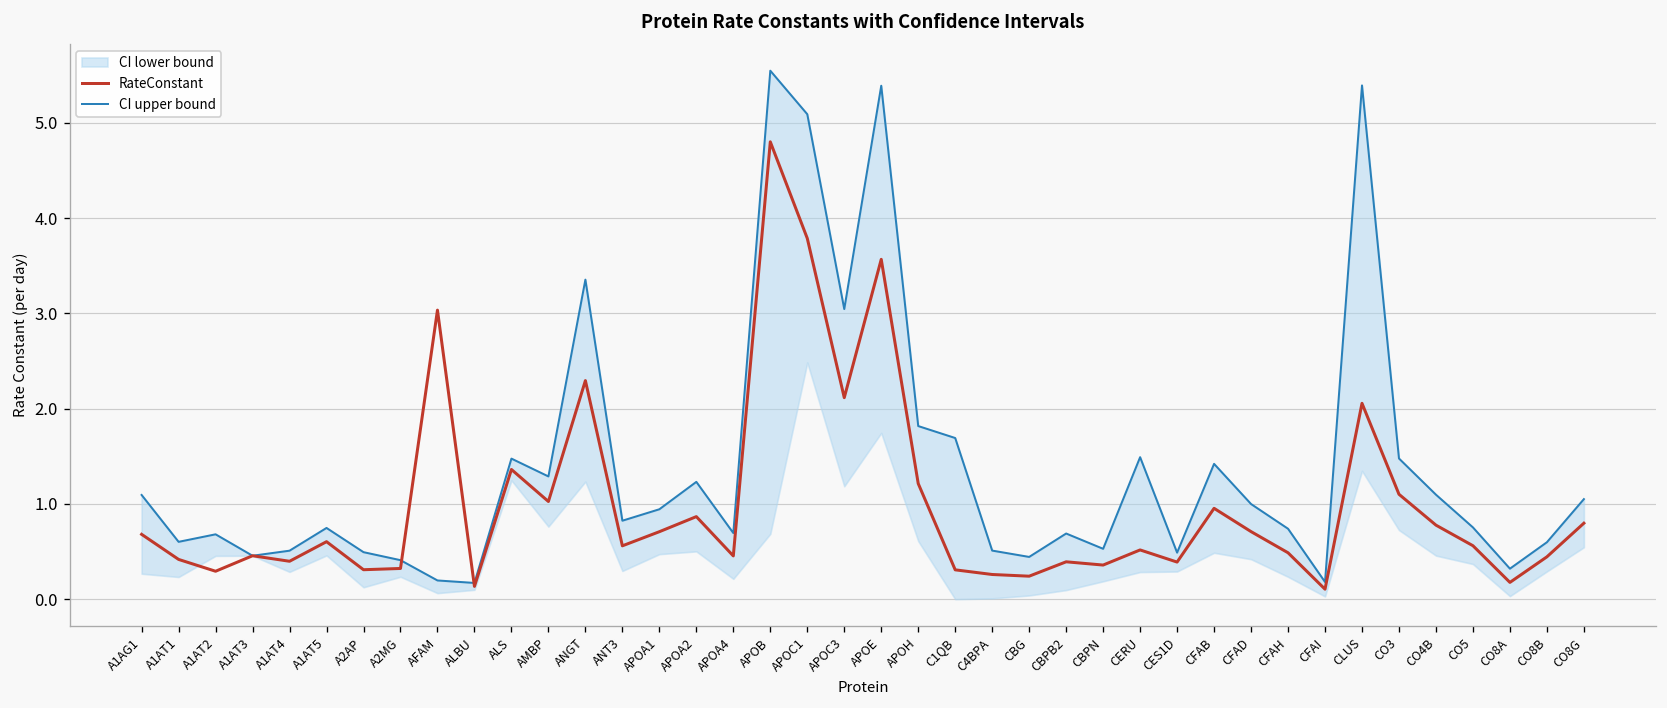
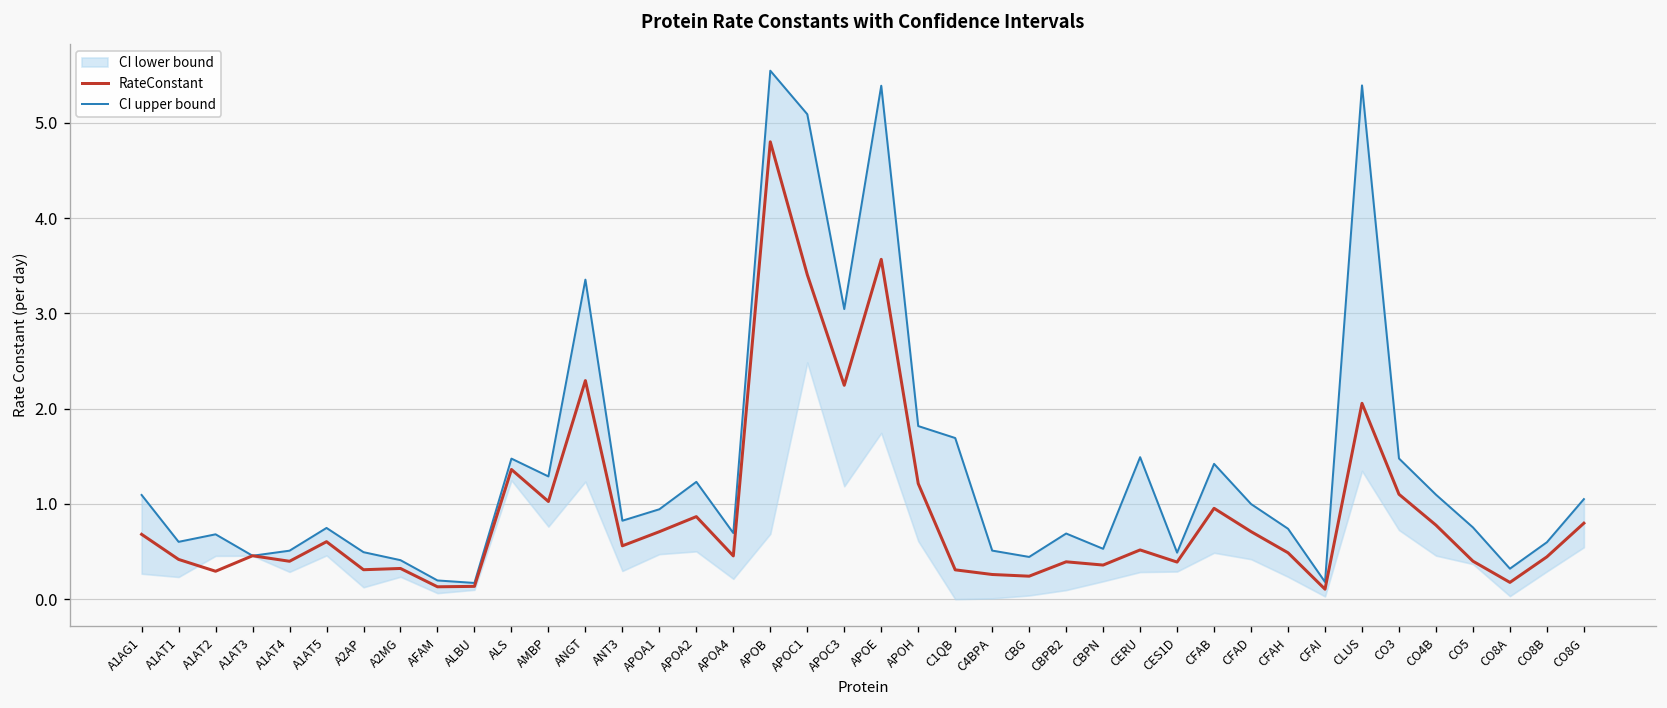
RateConstant, AFAM: 3.0 -> 0.1
RateConstant, APOC1: 3.8 -> 3.4
RateConstant, APOC3: 2.1 -> 2.2
RateConstant, CO5: 0.6 -> 0.4
